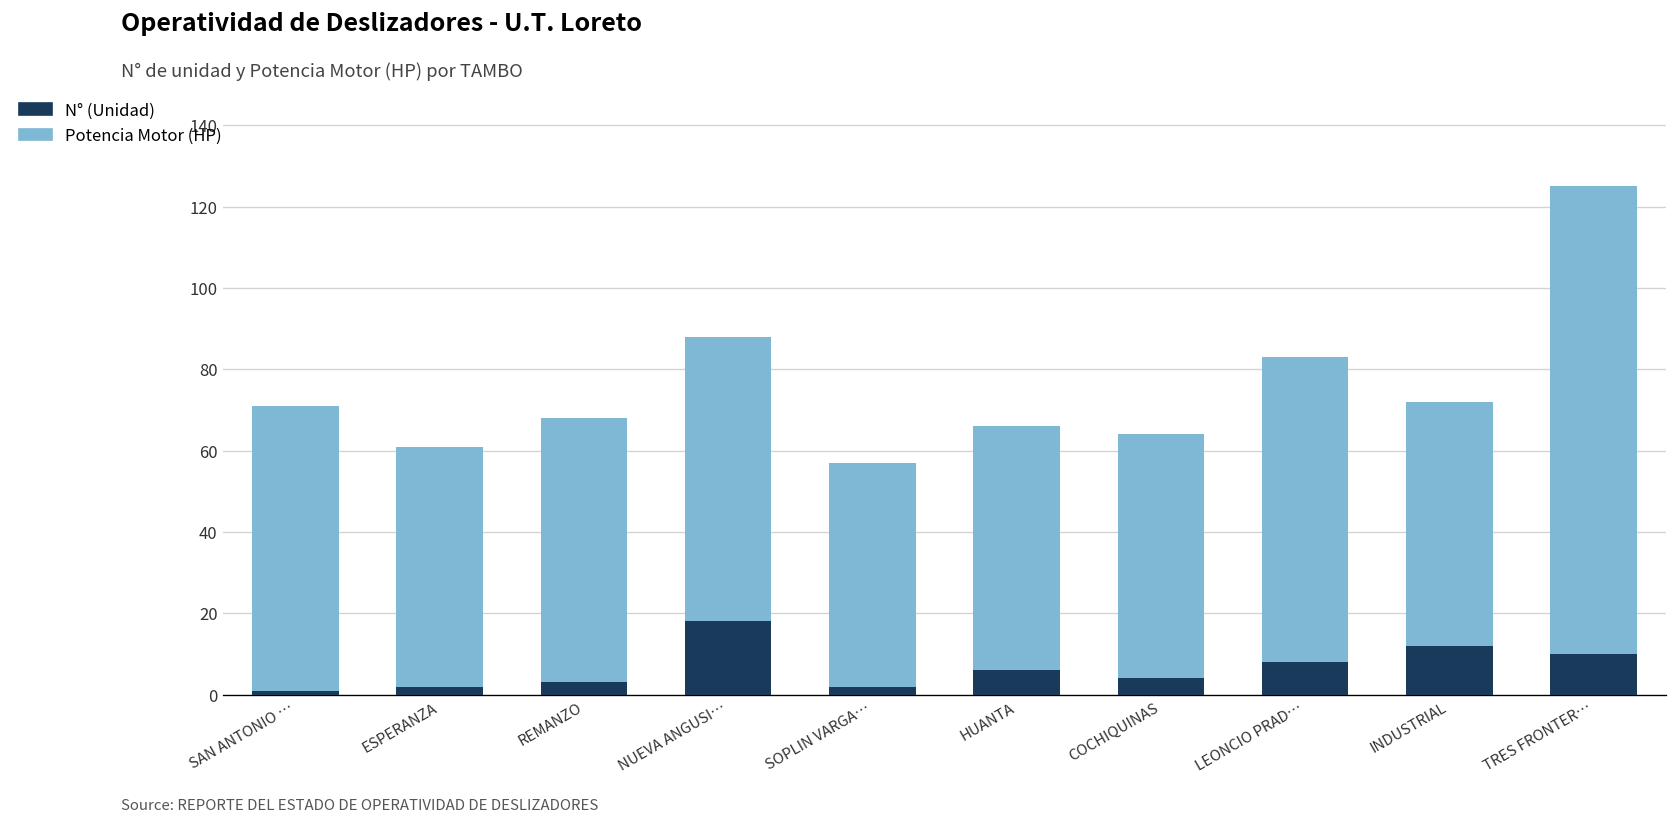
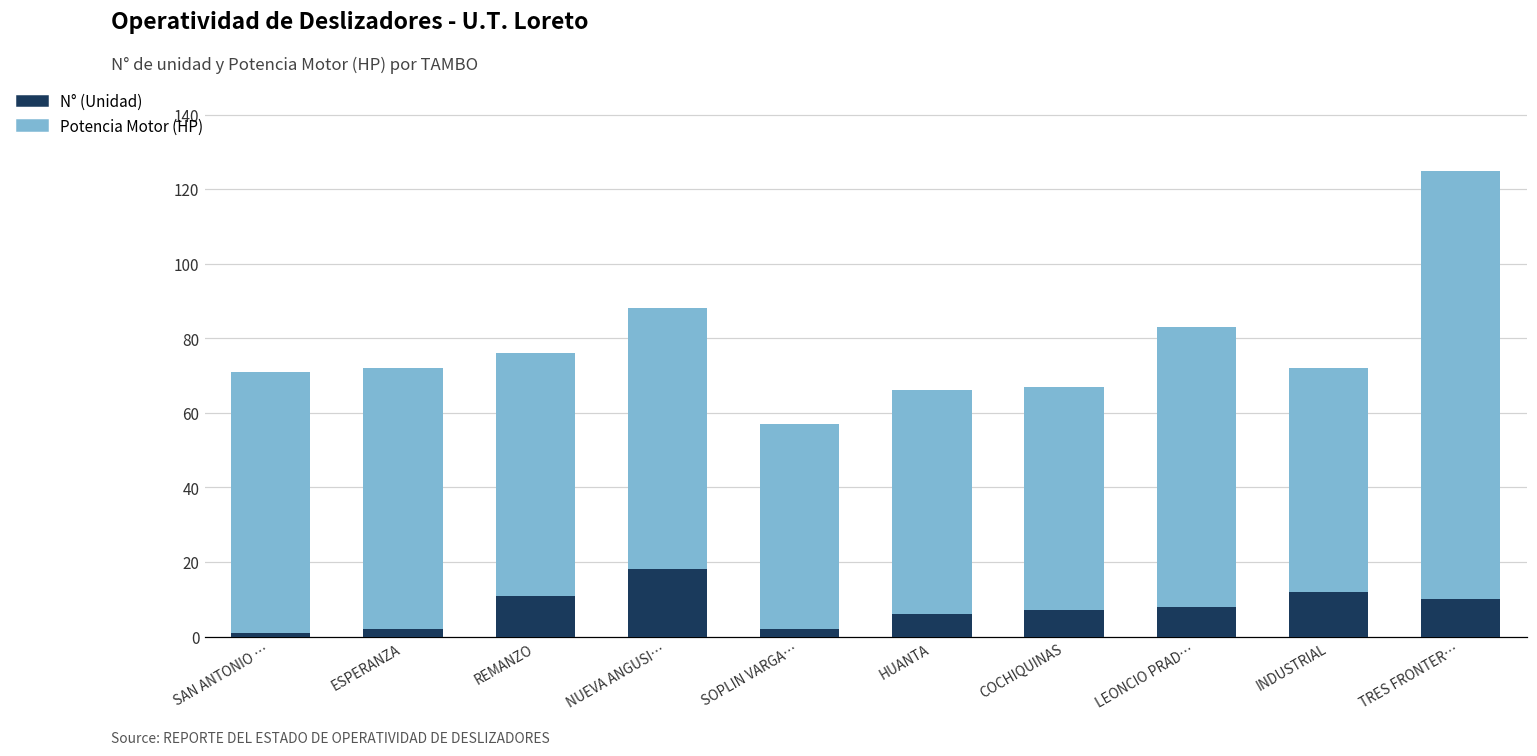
Potencia Motor (HP), ESPERANZA: 59 -> 70
N° (Unidad), REMANZO: 3 -> 11
N° (Unidad), COCHIQUINAS: 4 -> 7
